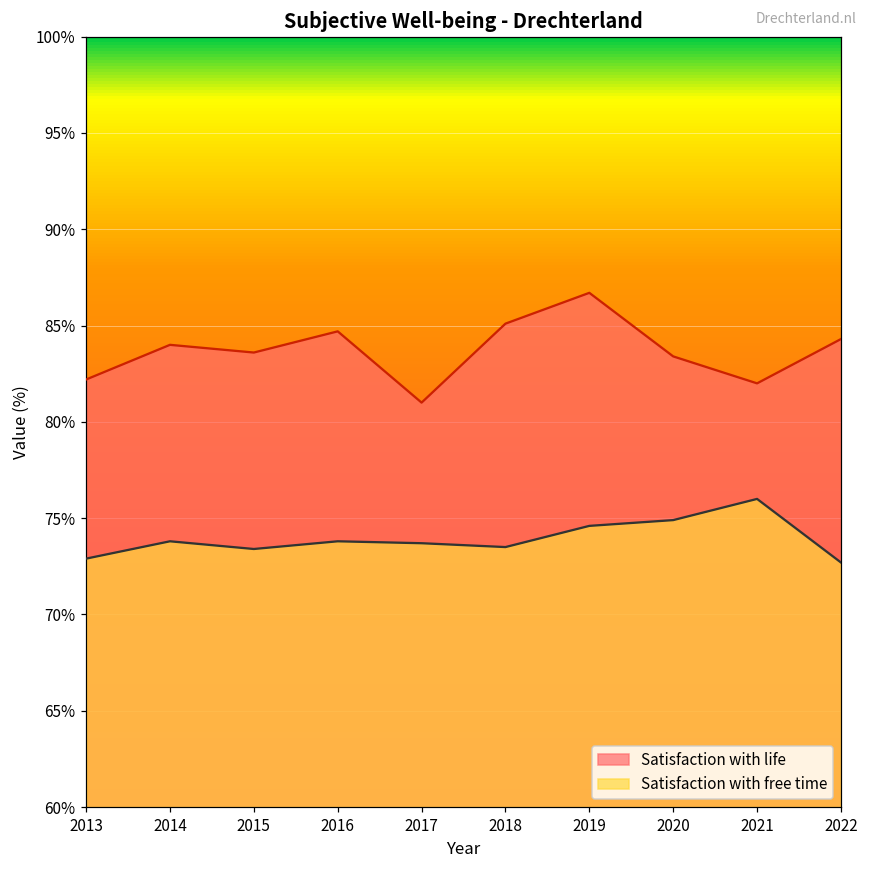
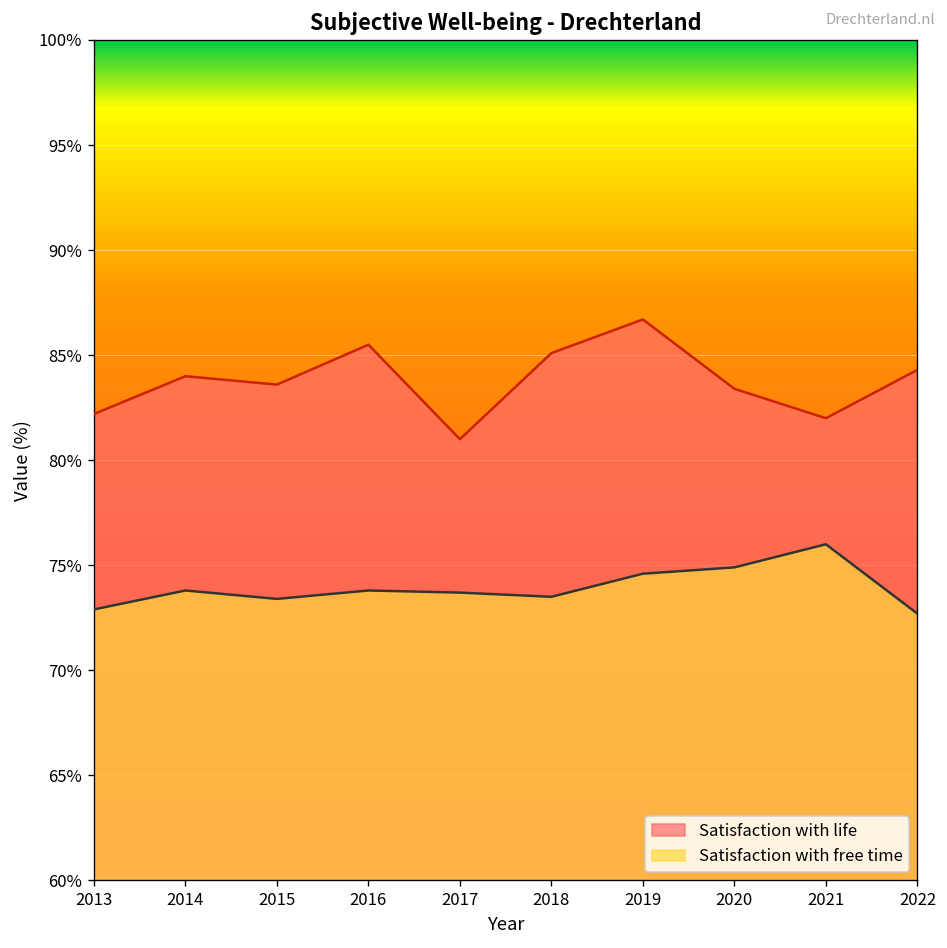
Satisfaction with life, 2016: 84.7% -> 85.5%
